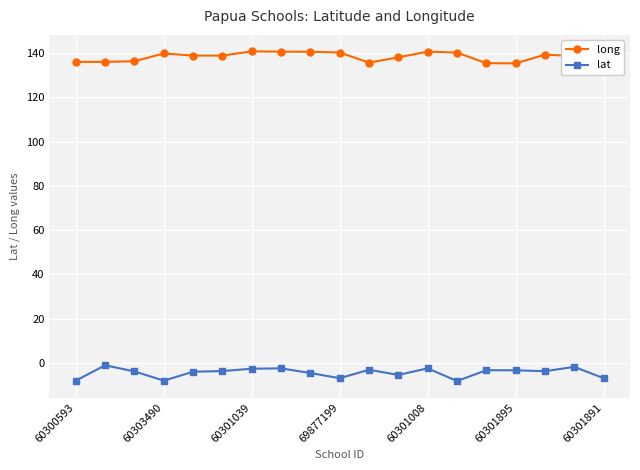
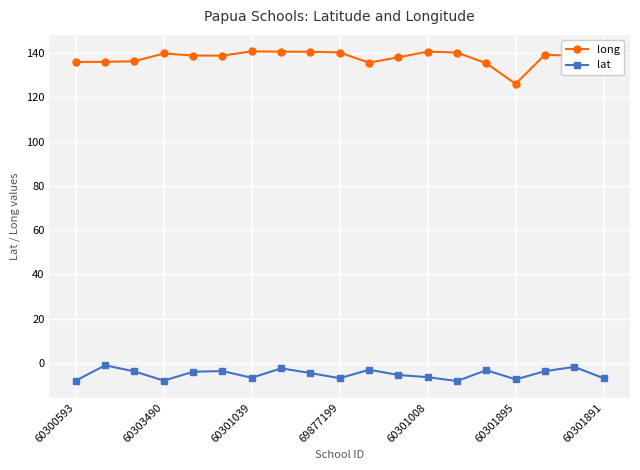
lat, 60301039: -3 -> -7
lat, 60301008: -3 -> -7
long, 60301895: 135 -> 126
lat, 60301895: -3 -> -8
